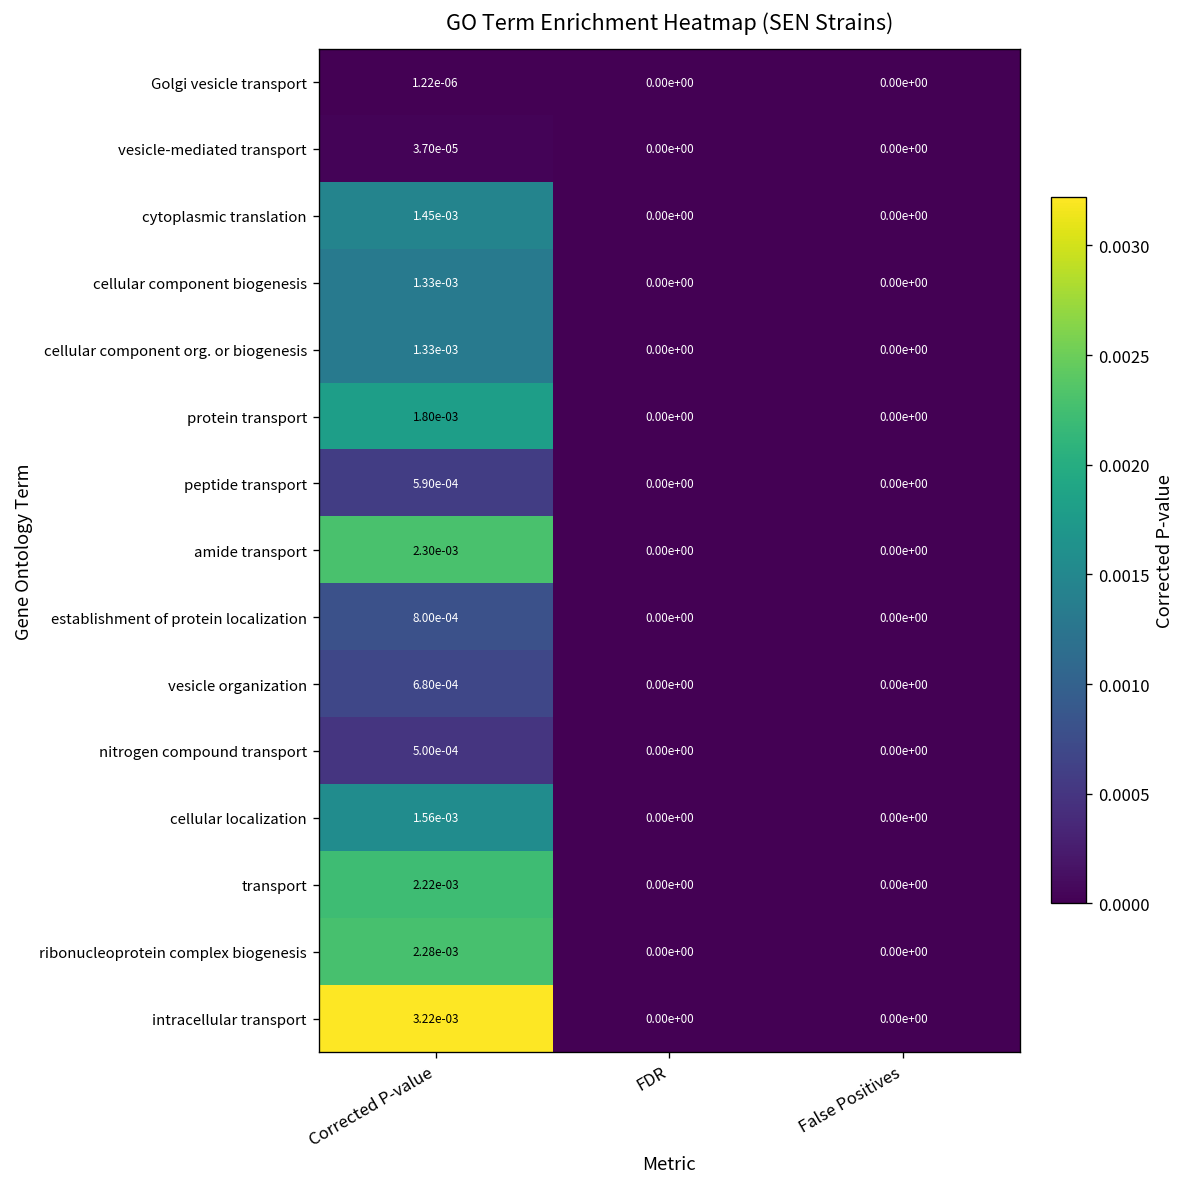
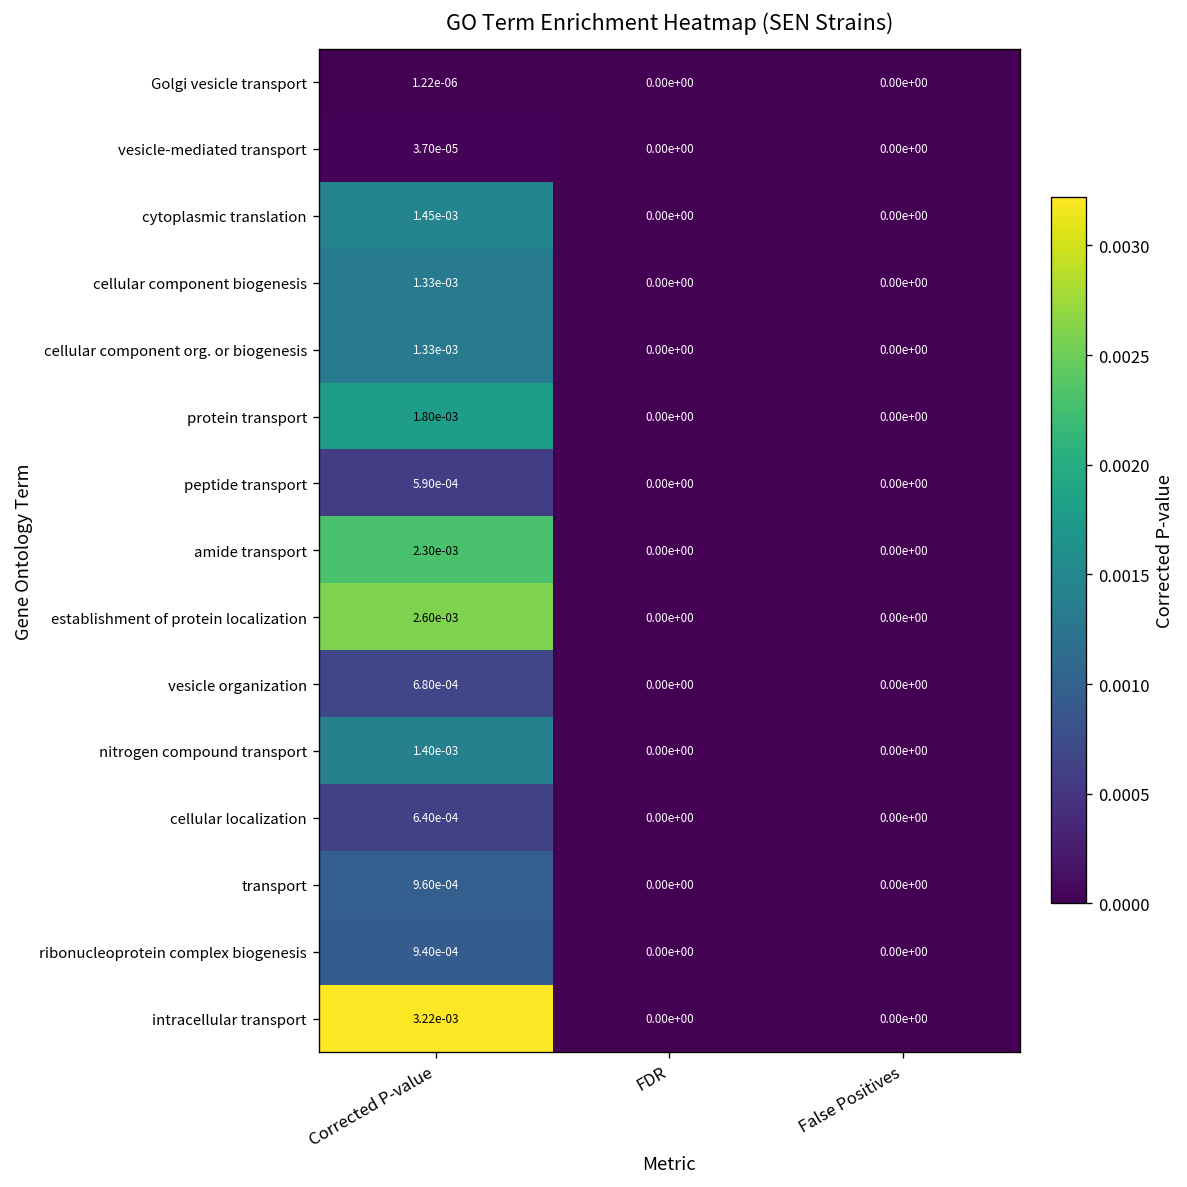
establishment of protein localization, Corrected P-value: 8.00e-04 -> 2.60e-03
nitrogen compound transport, Corrected P-value: 5.00e-04 -> 1.40e-03
cellular localization, Corrected P-value: 1.56e-03 -> 6.40e-04
transport, Corrected P-value: 2.22e-03 -> 9.60e-04
ribonucleoprotein complex biogenesis, Corrected P-value: 2.28e-03 -> 9.40e-04
